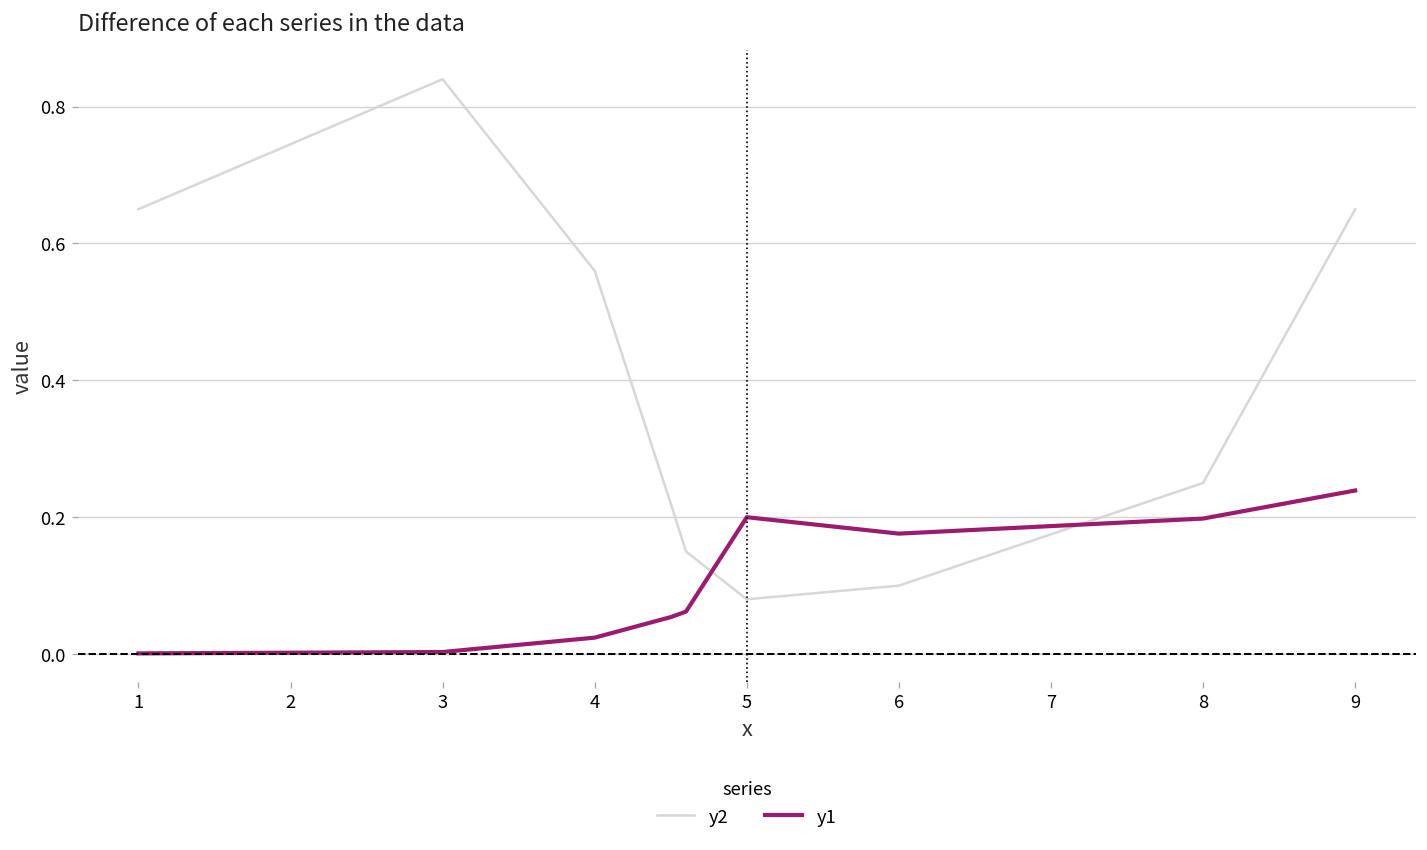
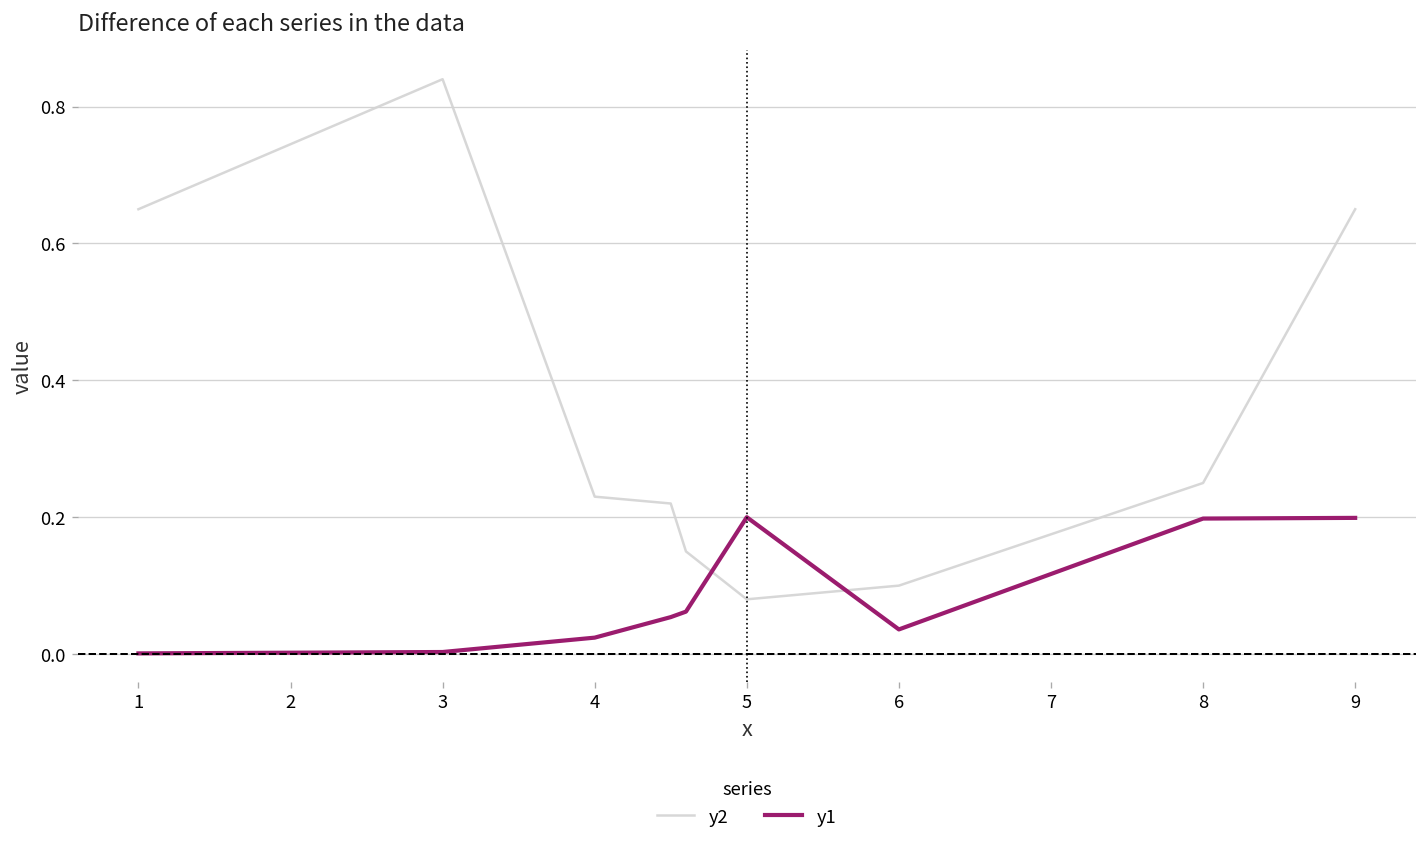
y2, 4: 0.56 -> 0.23
y1, 6: 0.18 -> 0.04
y1, 9: 0.24 -> 0.20
